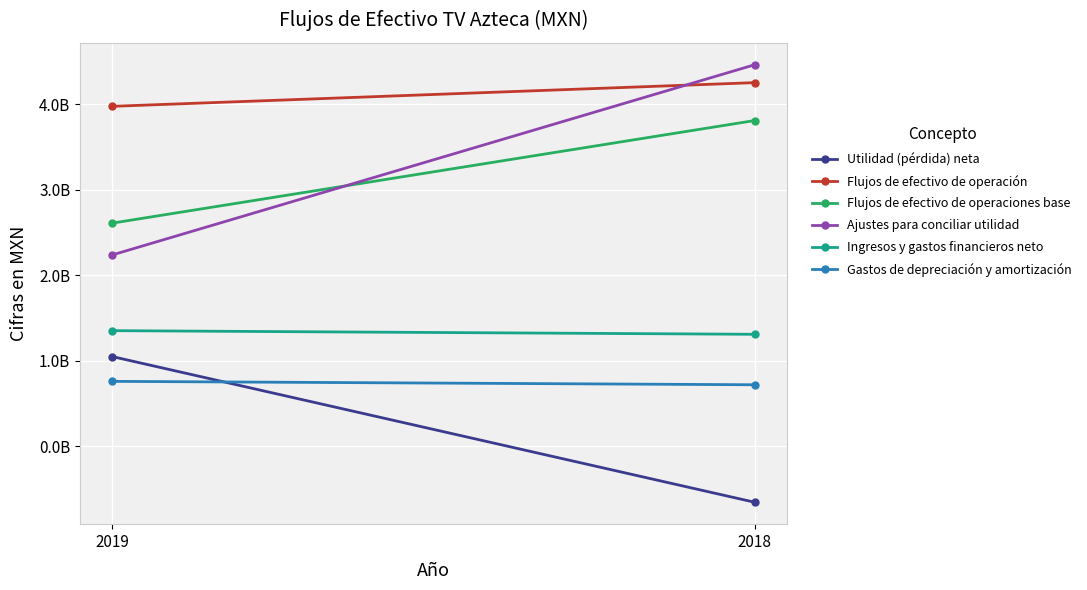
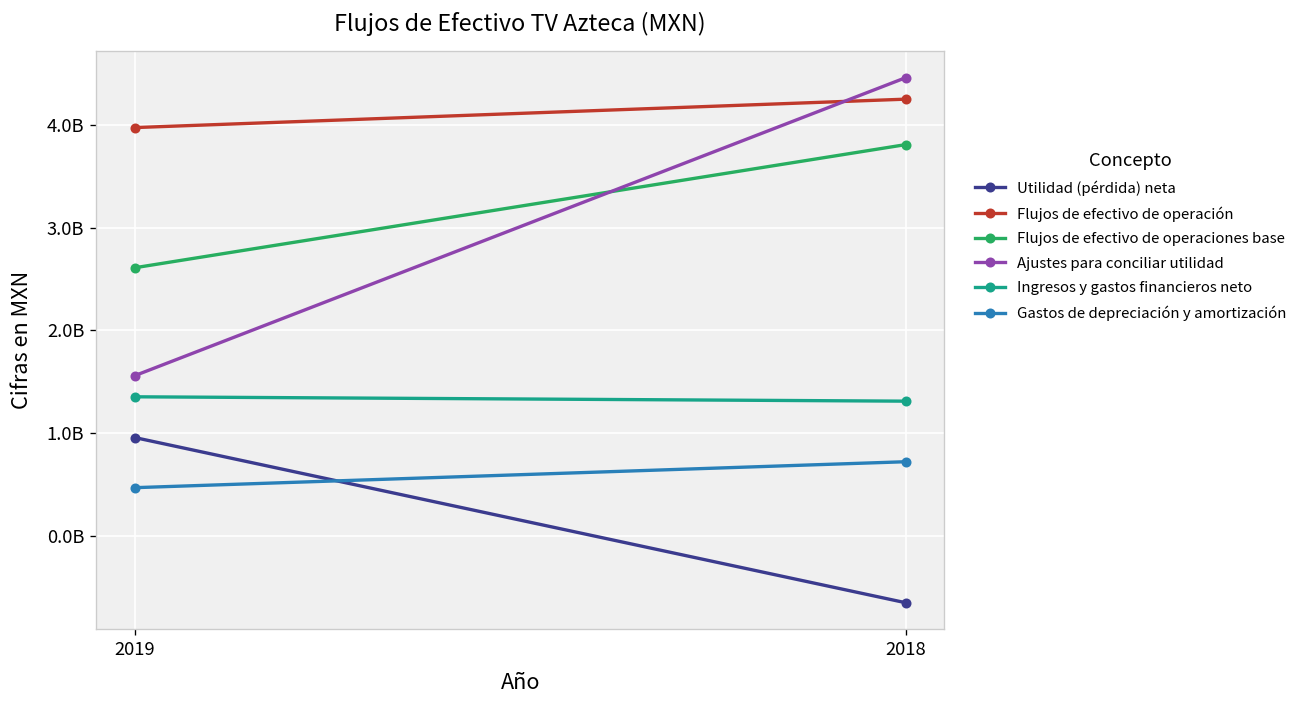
Utilidad (pérdida) neta, 2019: 1100000000 -> 1000000000
Ajustes para conciliar utilidad, 2019: 2200000000 -> 1600000000
Gastos de depreciación y amortización, 2019: 800000000 -> 500000000
